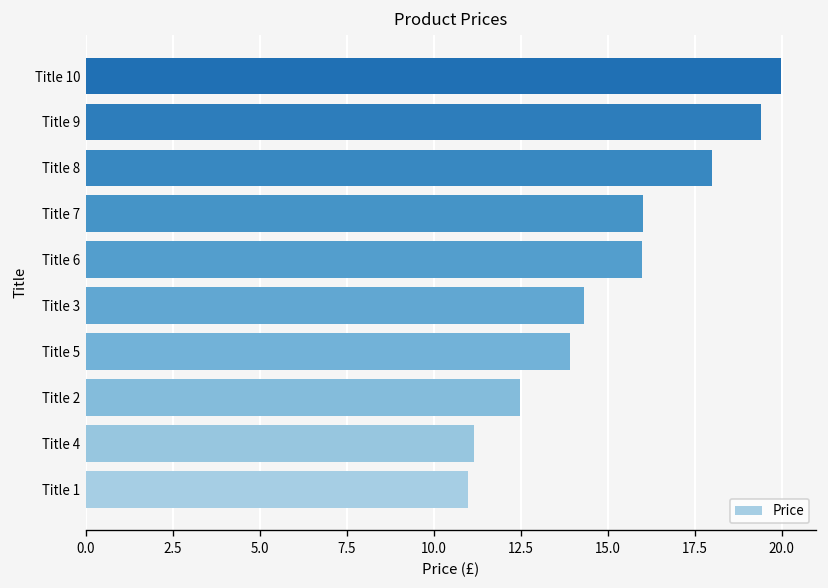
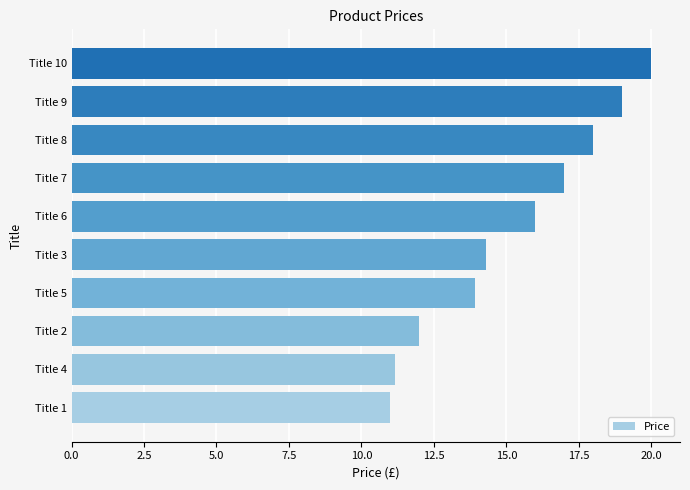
Title 9: 19.4 -> 19.0
Title 7: 16.0 -> 17.0
Title 2: 12.5 -> 12.0
